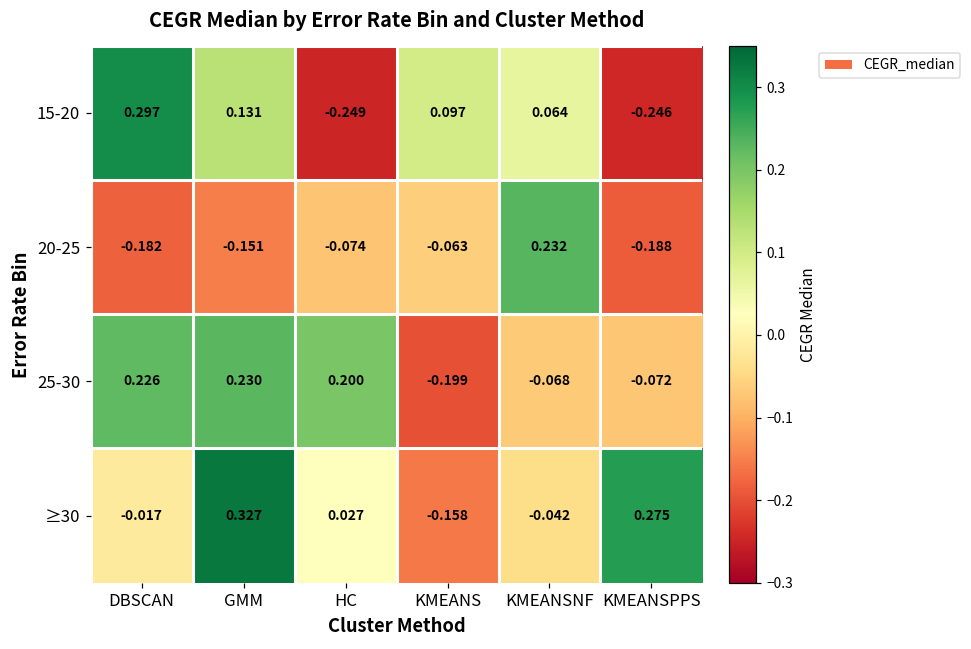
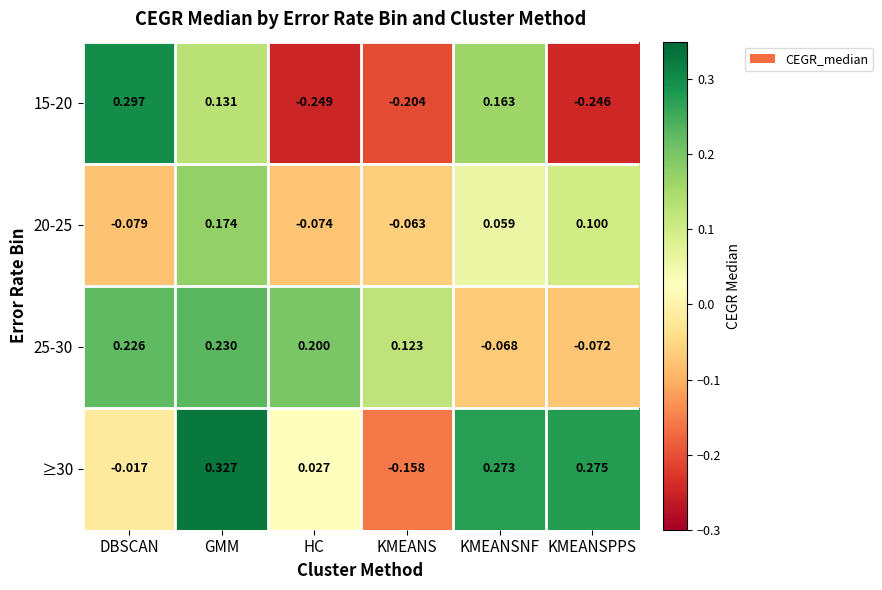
15-20, KMEANS: 0.097 -> -0.204
15-20, KMEANSNF: 0.064 -> 0.163
20-25, DBSCAN: -0.182 -> -0.079
20-25, GMM: -0.151 -> 0.174
20-25, KMEANSNF: 0.232 -> 0.059
20-25, KMEANSPPS: -0.188 -> 0.100
25-30, KMEANS: -0.199 -> 0.123
≥30, KMEANSNF: -0.042 -> 0.273
